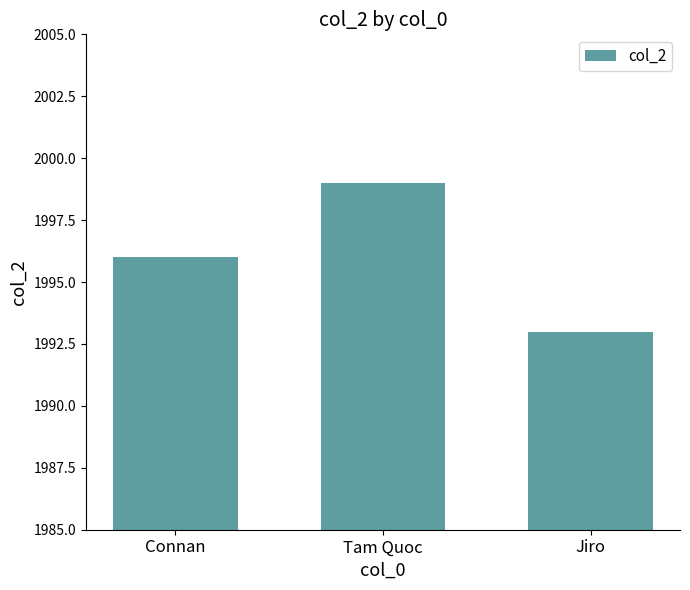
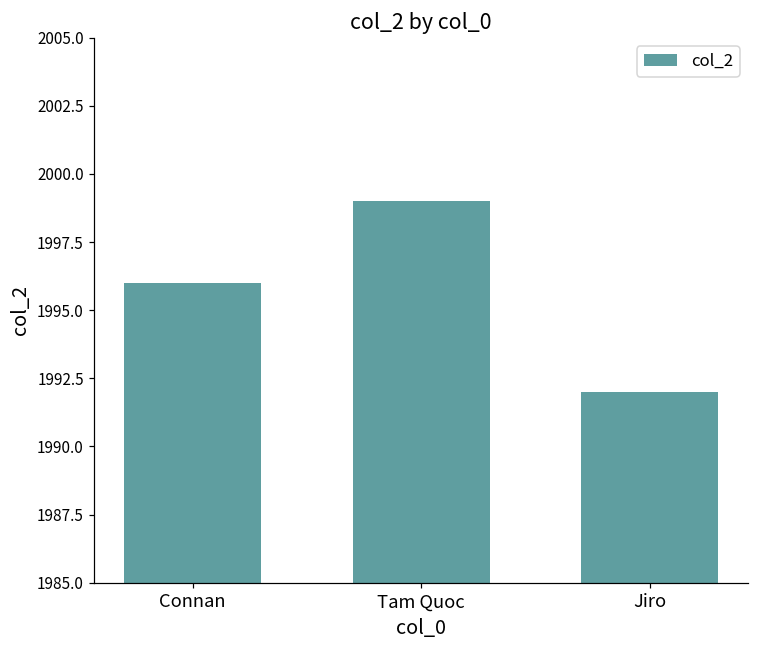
Jiro: 1993 -> 1992
